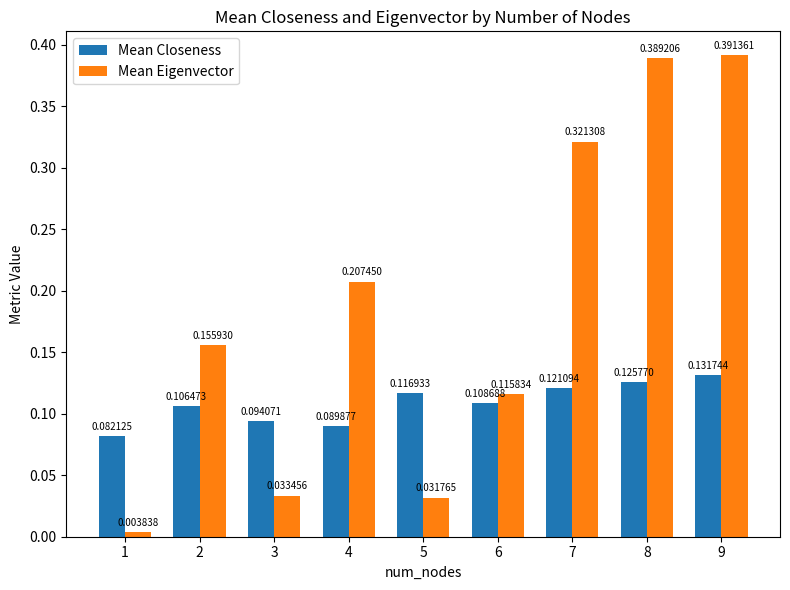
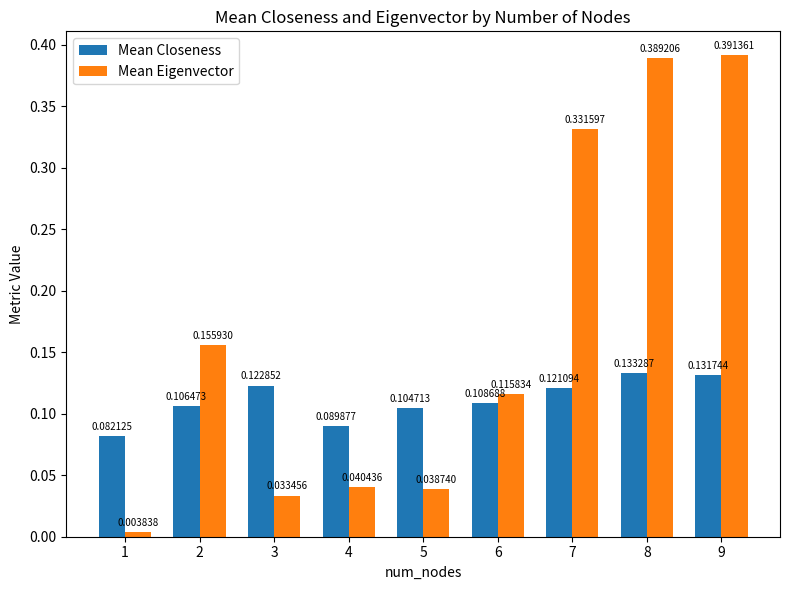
Mean Closeness, 3: 0.094071 -> 0.122852
Mean Eigenvector, 4: 0.207450 -> 0.040436
Mean Closeness, 5: 0.116933 -> 0.104713
Mean Eigenvector, 5: 0.031765 -> 0.038740
Mean Eigenvector, 7: 0.321308 -> 0.331597
Mean Closeness, 8: 0.125770 -> 0.133287
